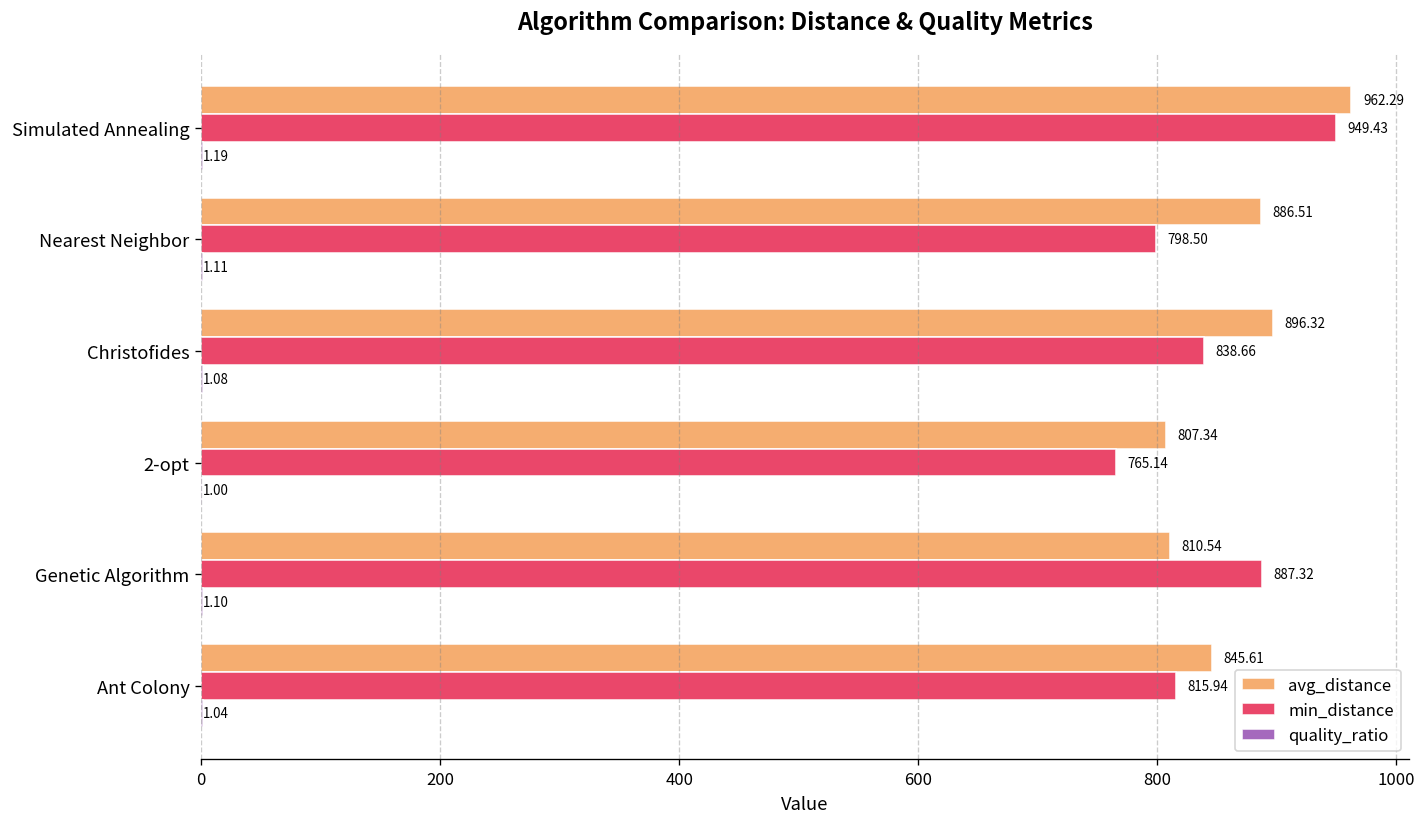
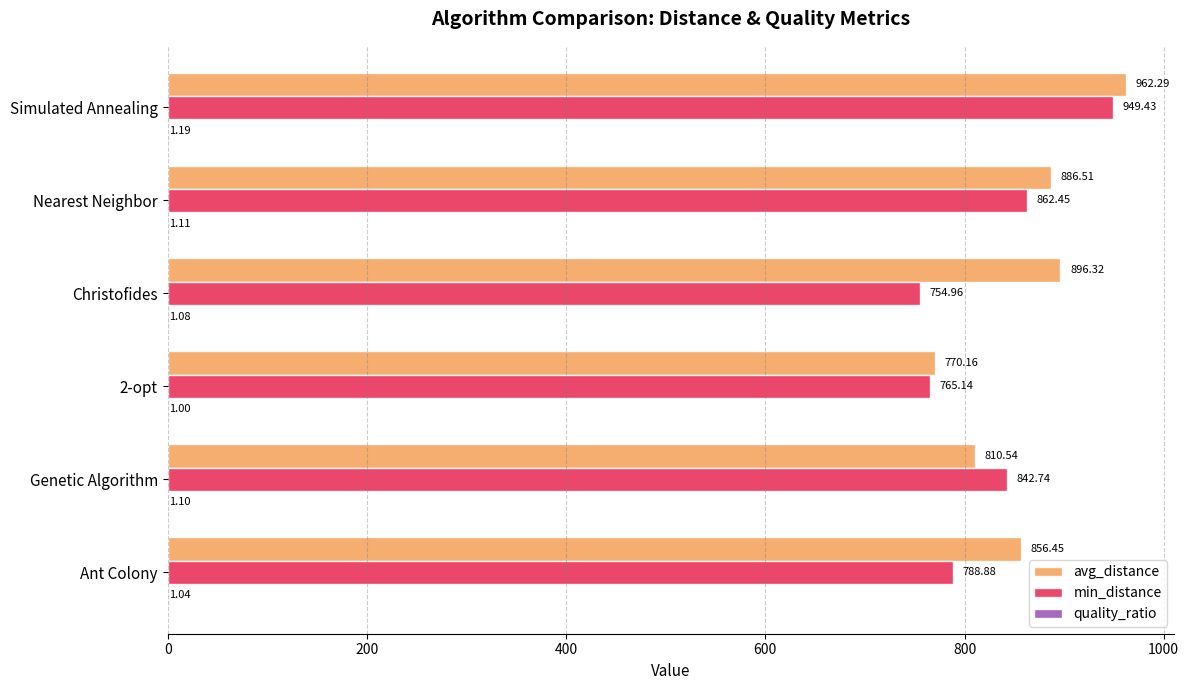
min_distance, Nearest Neighbor: 798.50 -> 862.45
min_distance, Christofides: 838.66 -> 754.96
avg_distance, 2-opt: 807.34 -> 770.16
min_distance, Genetic Algorithm: 887.32 -> 842.74
avg_distance, Ant Colony: 845.61 -> 856.45
min_distance, Ant Colony: 815.94 -> 788.88
